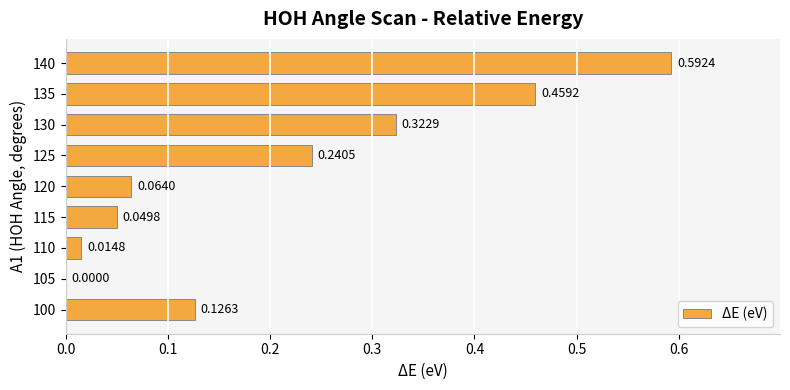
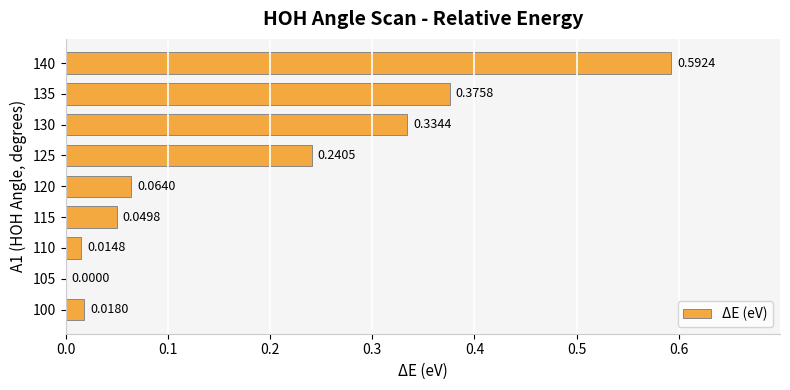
135: 0.4592 -> 0.3758
130: 0.3229 -> 0.3344
100: 0.1263 -> 0.0180
